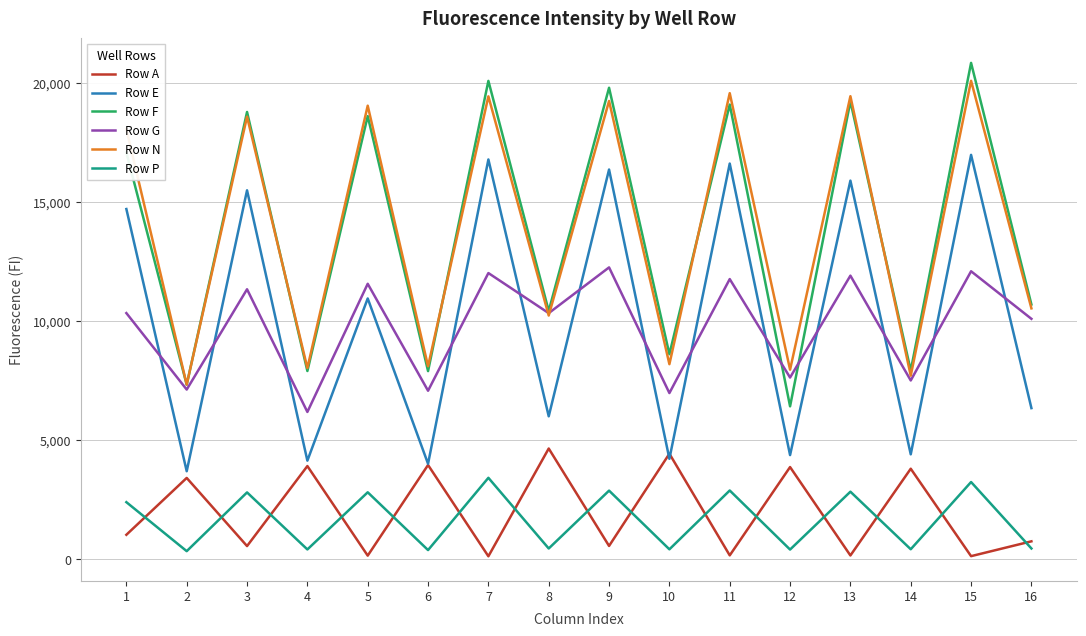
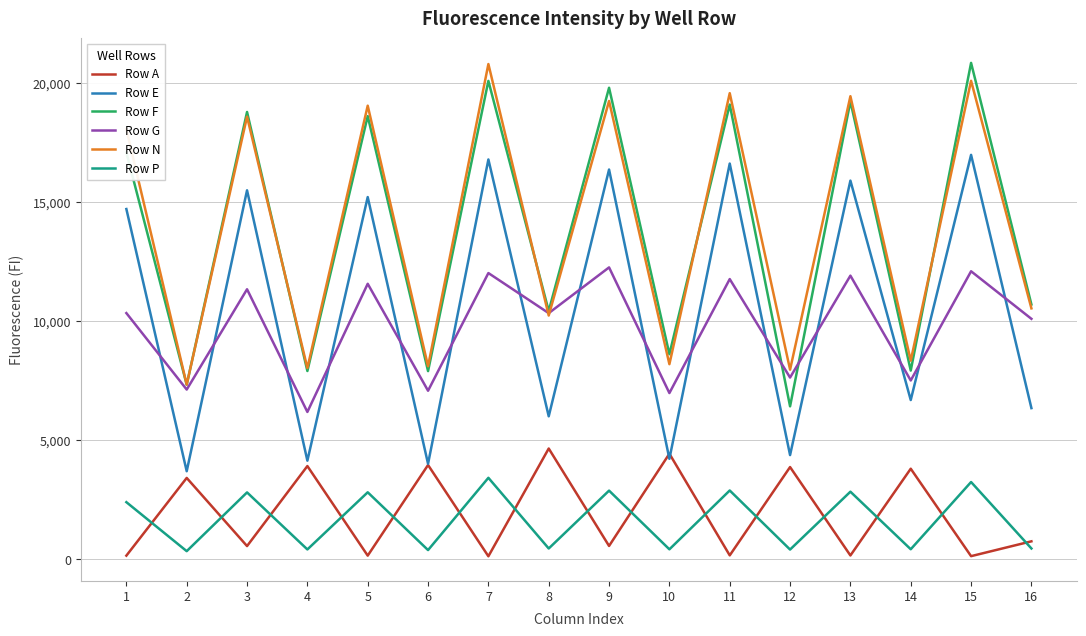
Row A, 1: 1,000 -> 100
Row E, 5: 10,900 -> 15,200
Row N, 7: 19,400 -> 20,800
Row E, 14: 4,400 -> 6,700
Row N, 14: 7,700 -> 8,300
